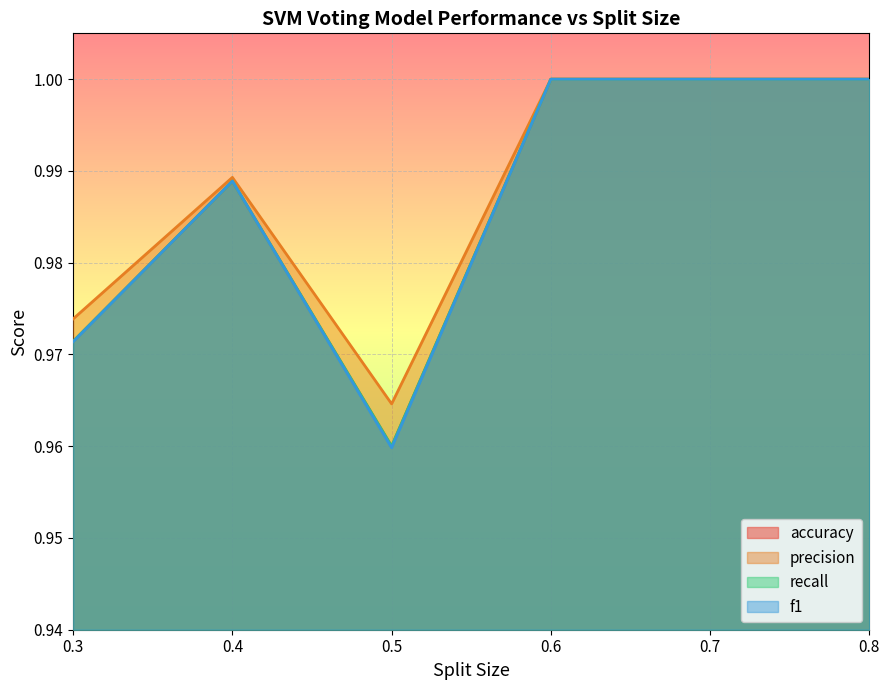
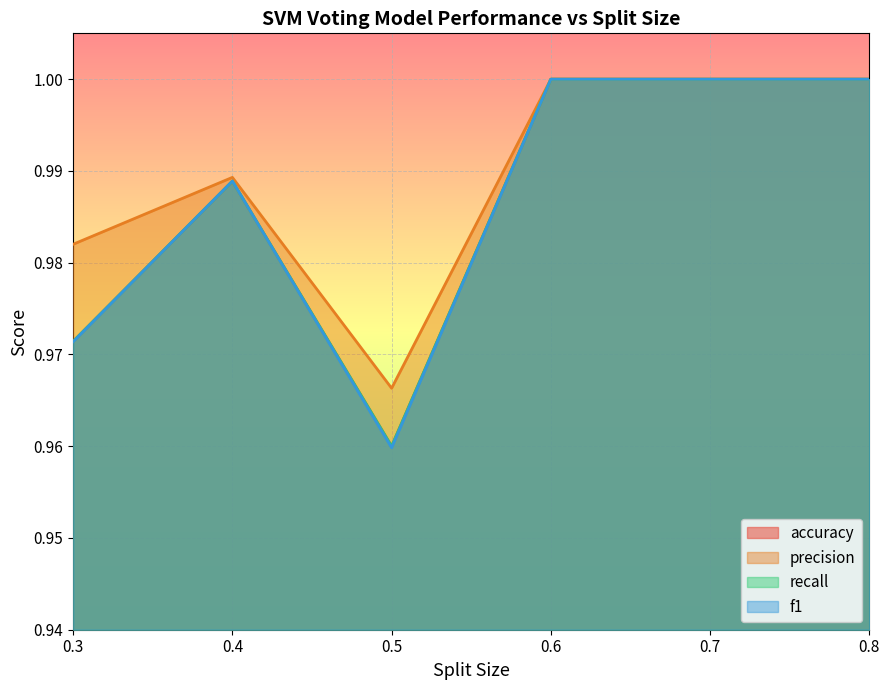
precision, 0.3: 0.974 -> 0.982
precision, 0.5: 0.965 -> 0.966
